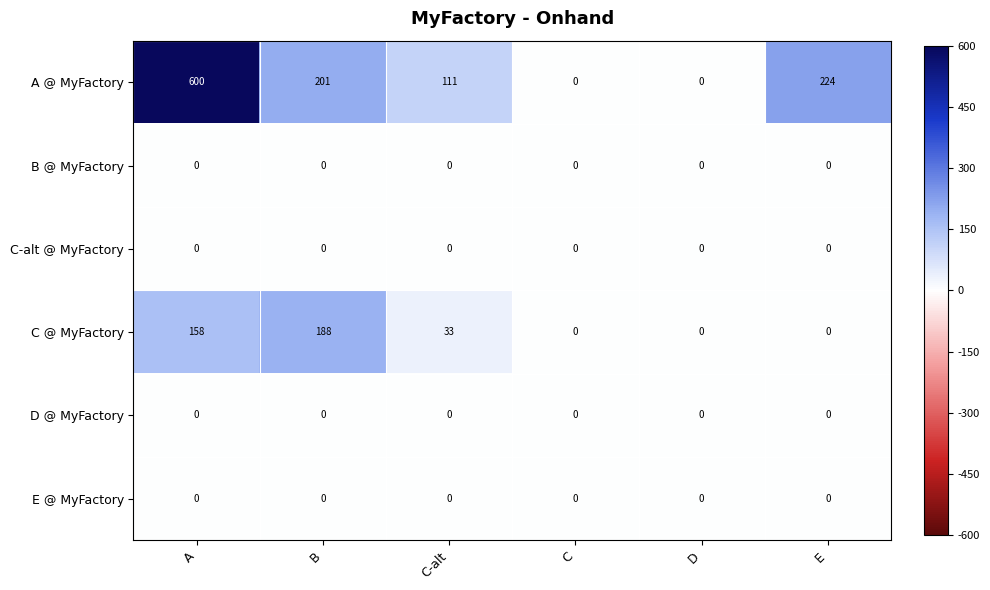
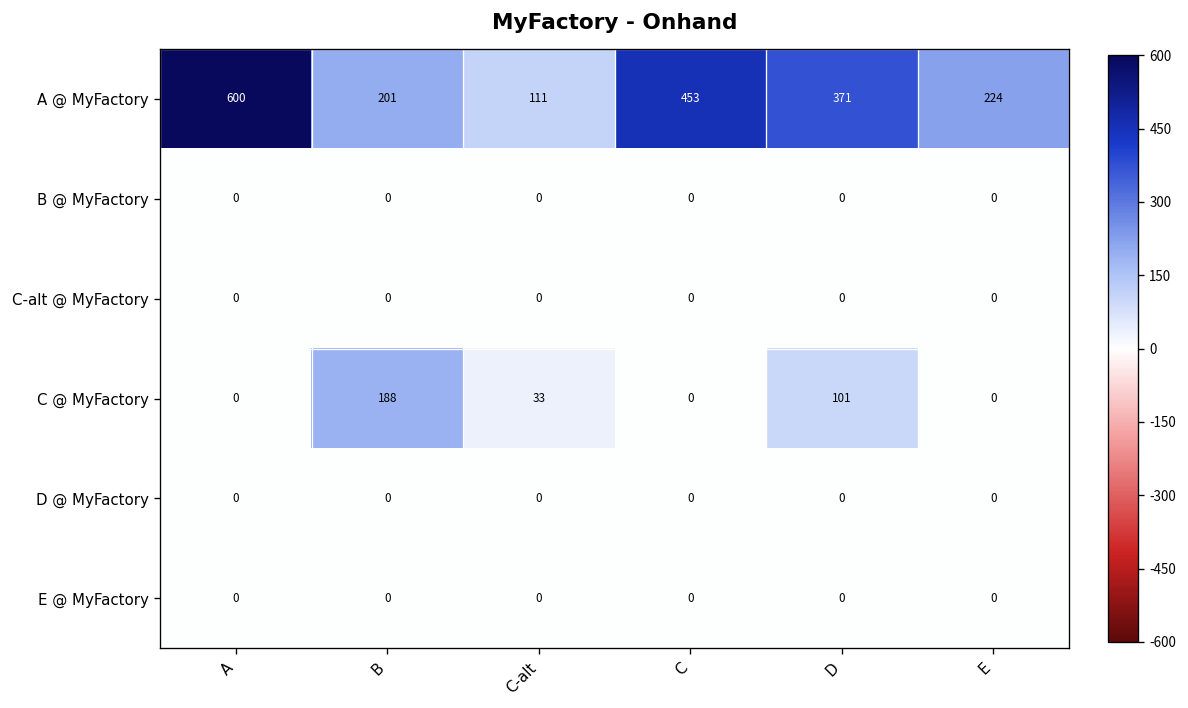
A @ MyFactory, C: 0 -> 453
A @ MyFactory, D: 0 -> 371
C @ MyFactory, A: 158 -> 0
C @ MyFactory, D: 0 -> 101
